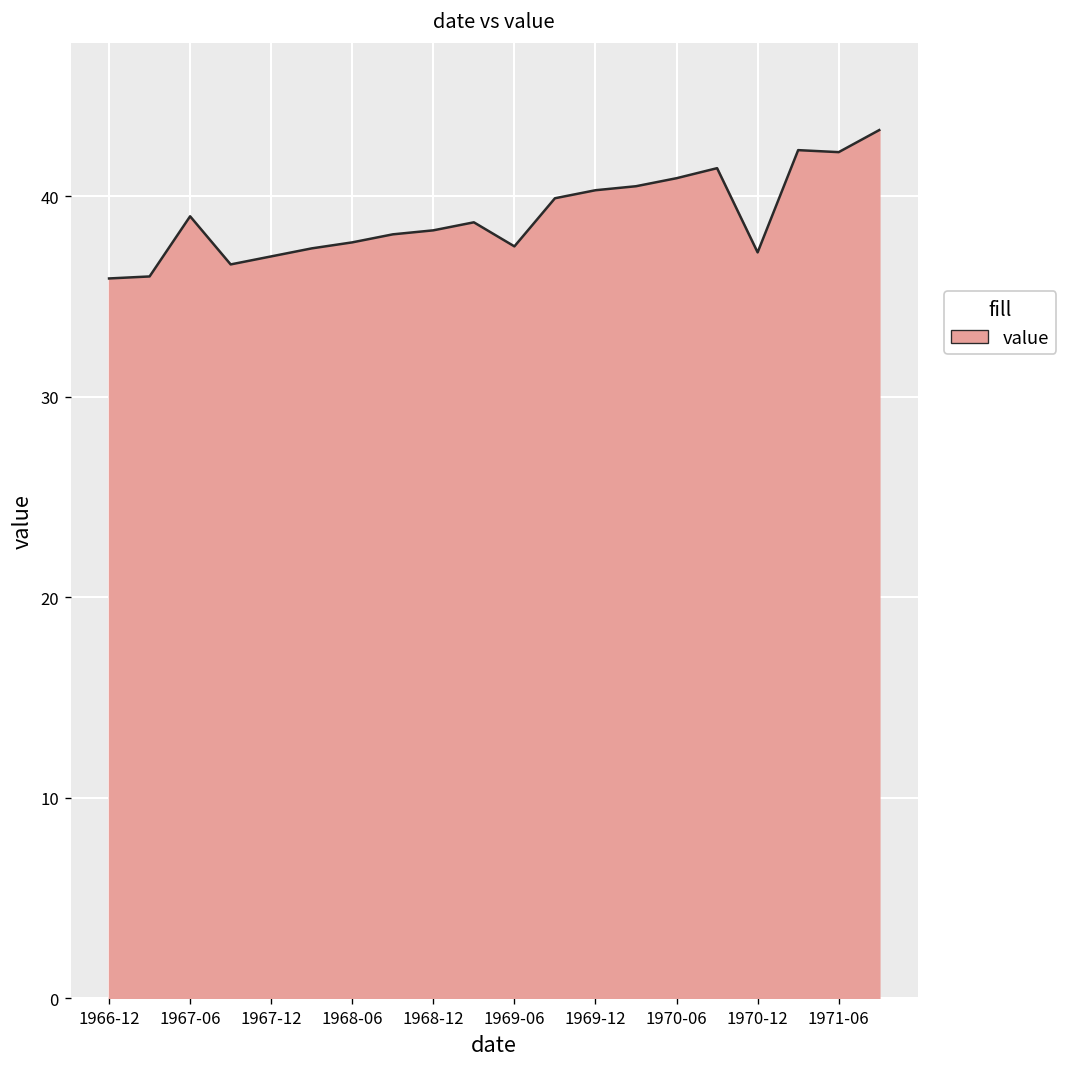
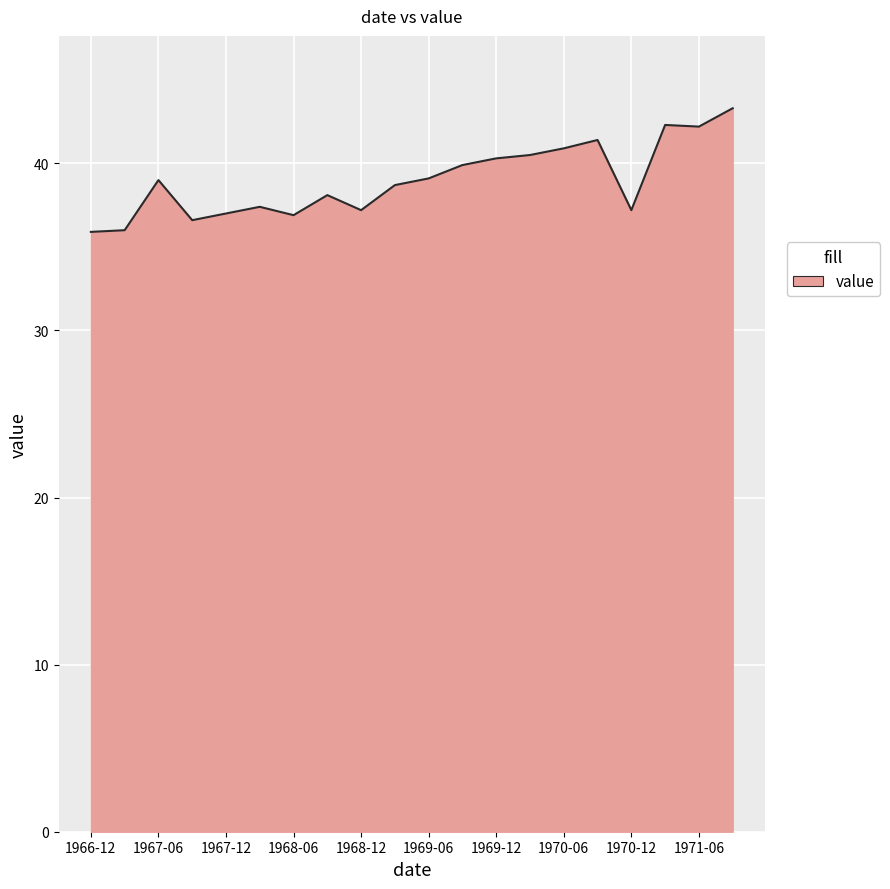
1968-06: 37.7 -> 36.9
1968-12: 38.3 -> 37.2
1969-06: 37.5 -> 39.1
